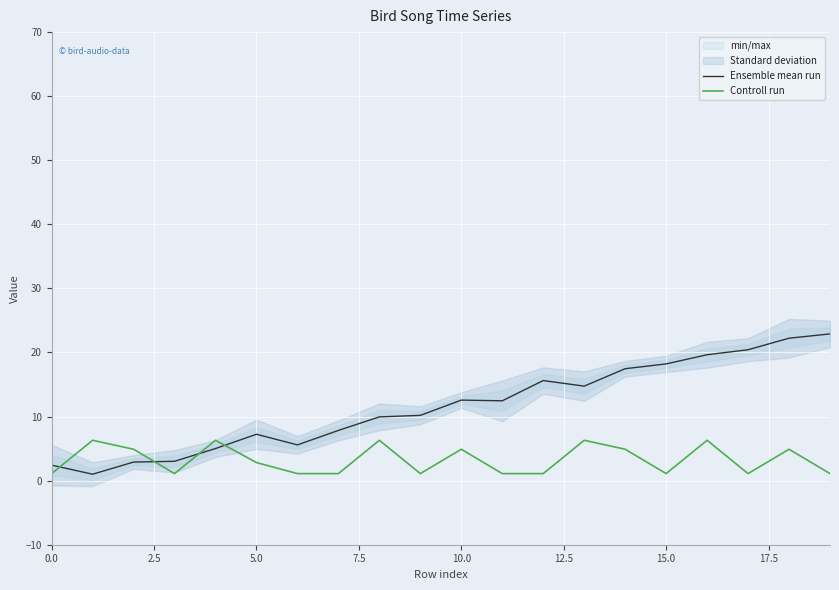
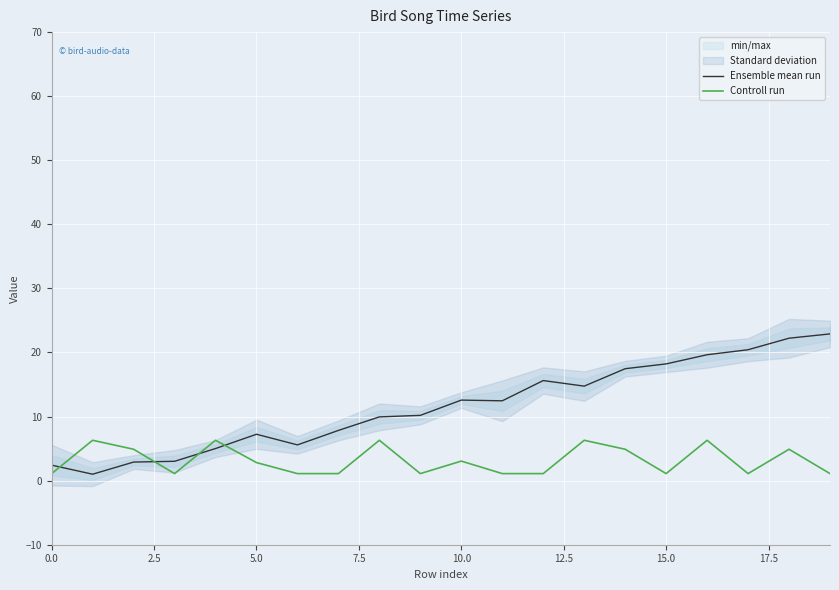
Controll run, 10.0: 5 -> 3
